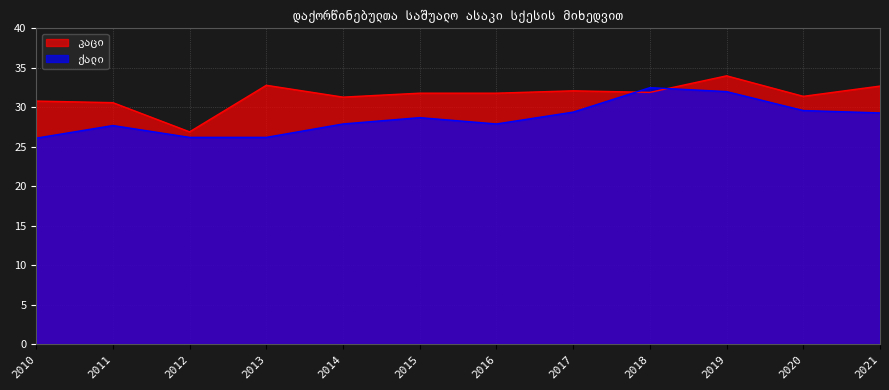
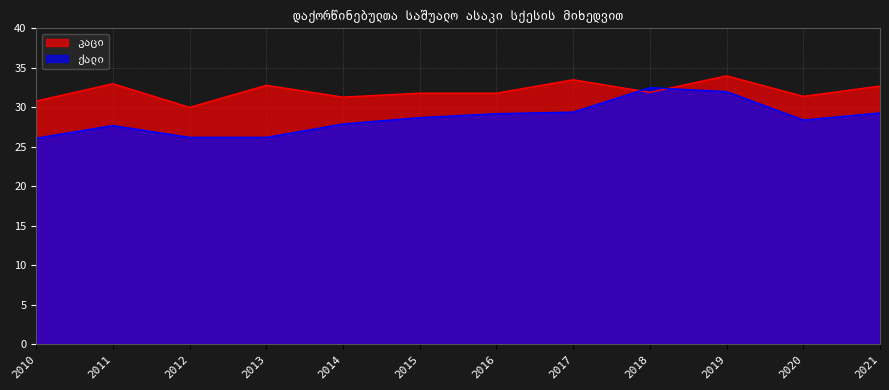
კაცი, 2011: 31 -> 33
კაცი, 2012: 27 -> 30
ქალი, 2016: 28 -> 29
კაცი, 2017: 32 -> 34
ქალი, 2020: 30 -> 28
